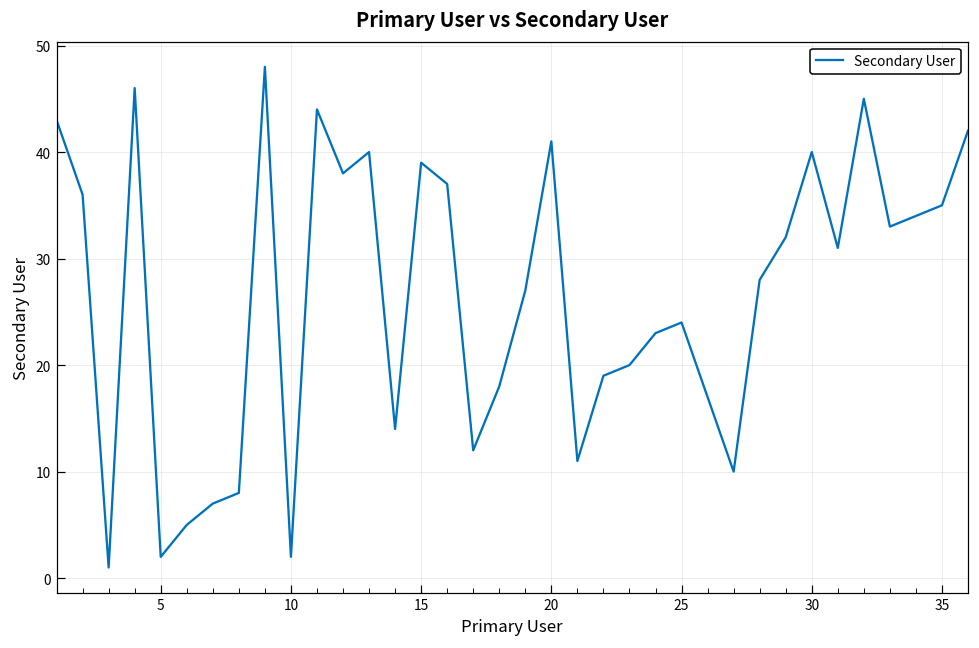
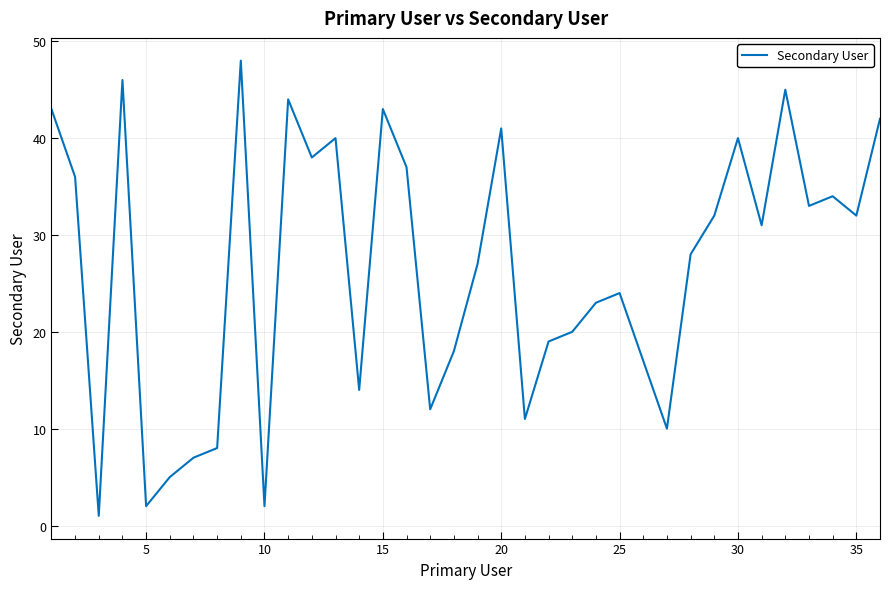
15: 39 -> 43
35: 35 -> 32
